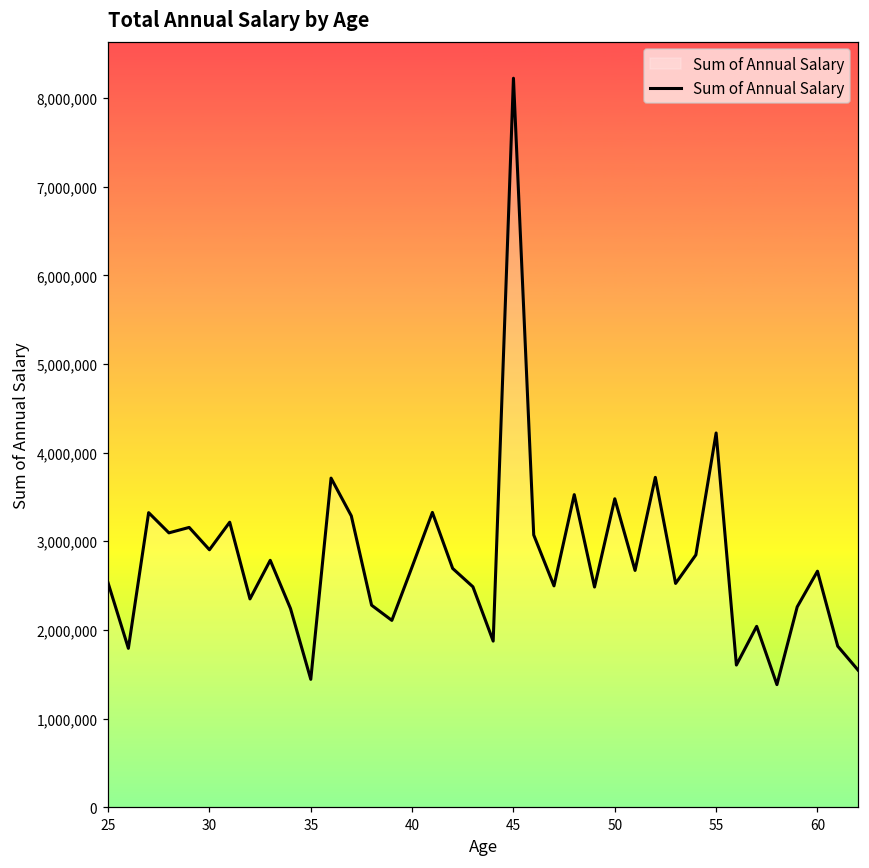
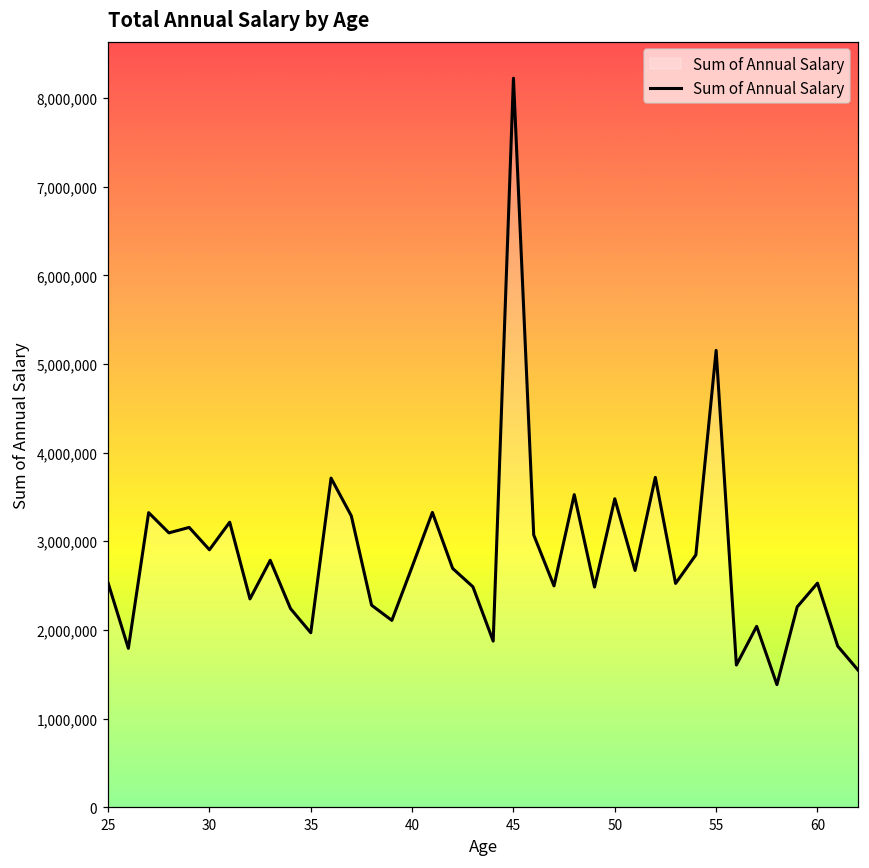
35: 1,400,000 -> 2,000,000
55: 4,200,000 -> 5,200,000
60: 2,700,000 -> 2,500,000
